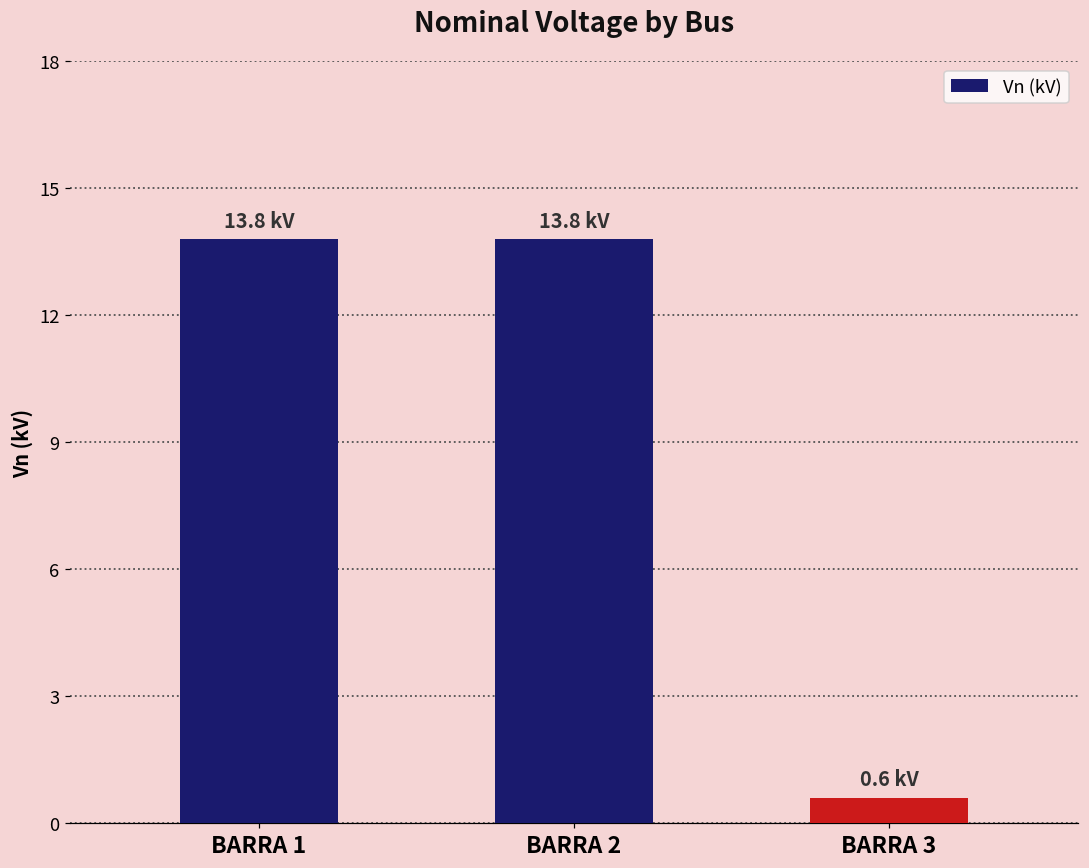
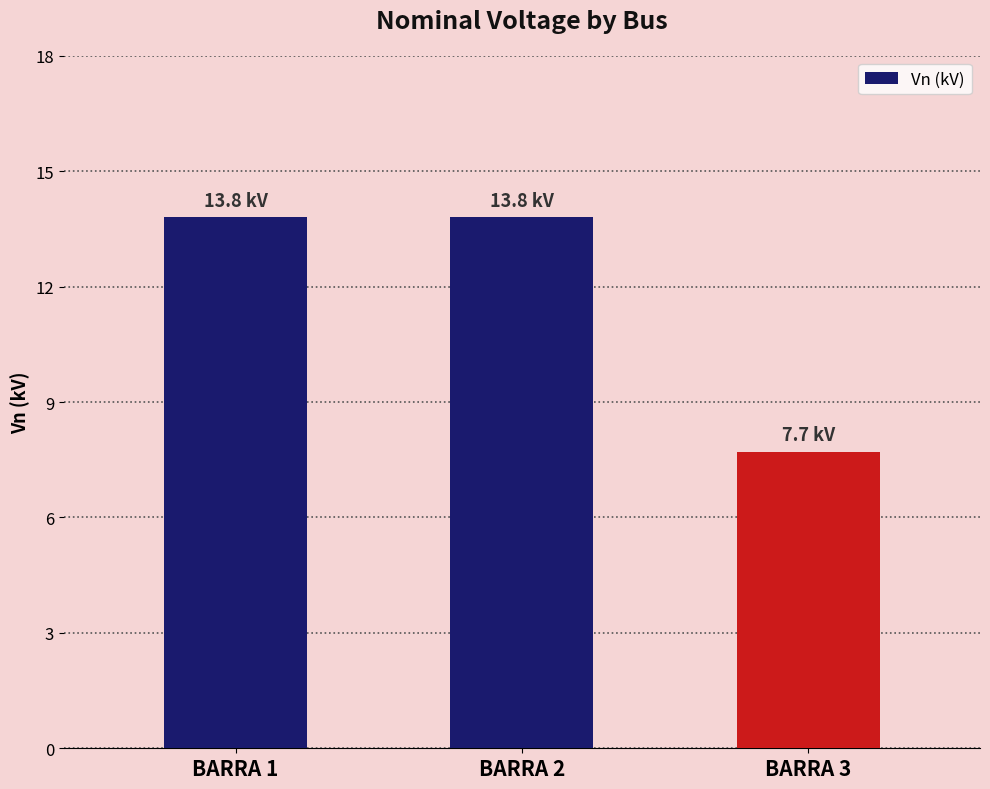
BARRA 3: 0.6 -> 7.7
